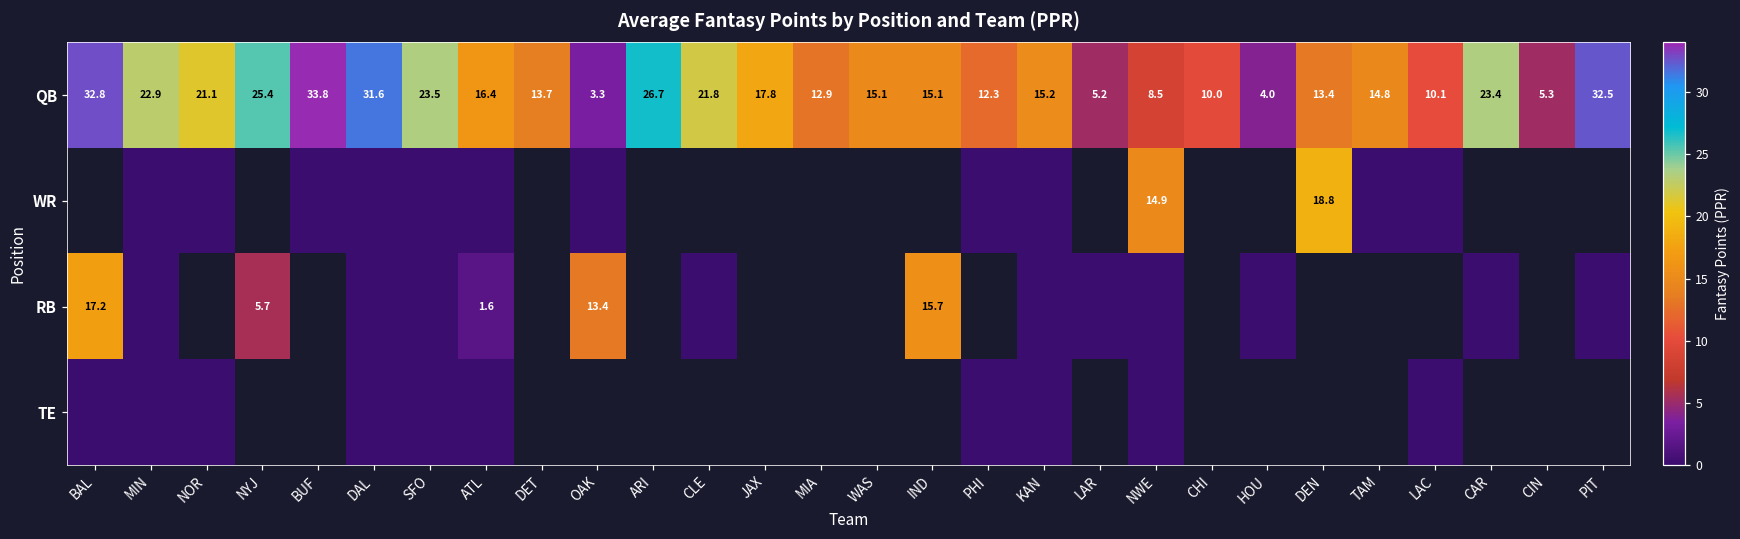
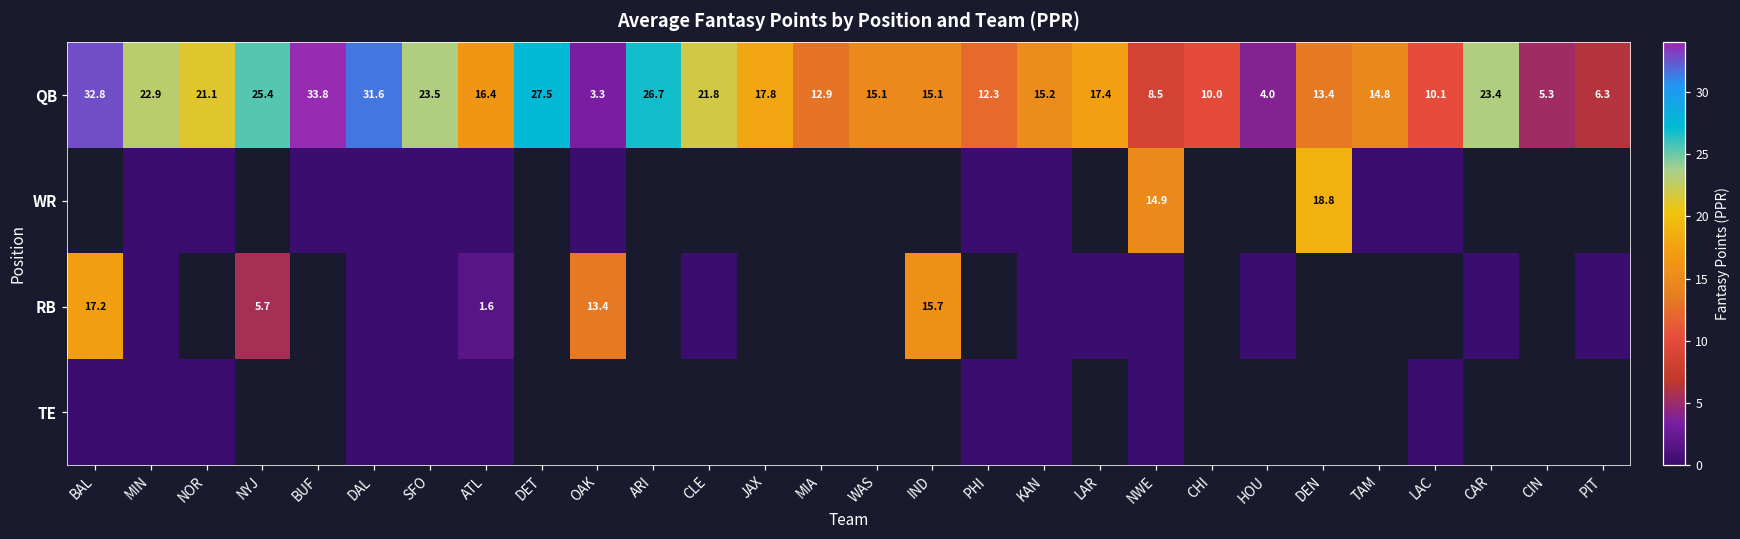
QB, DET: 13.7 -> 27.5
QB, LAR: 5.2 -> 17.4
QB, PIT: 32.5 -> 6.3
